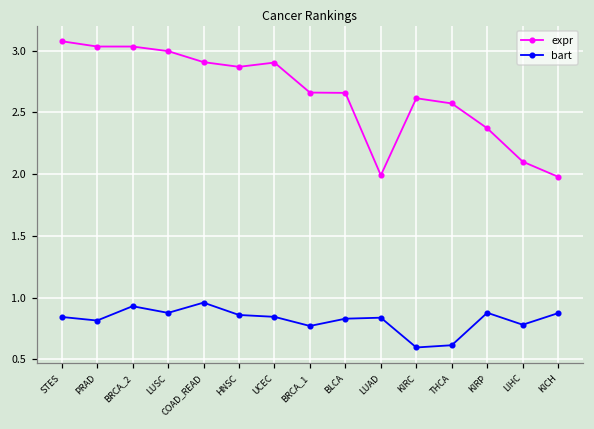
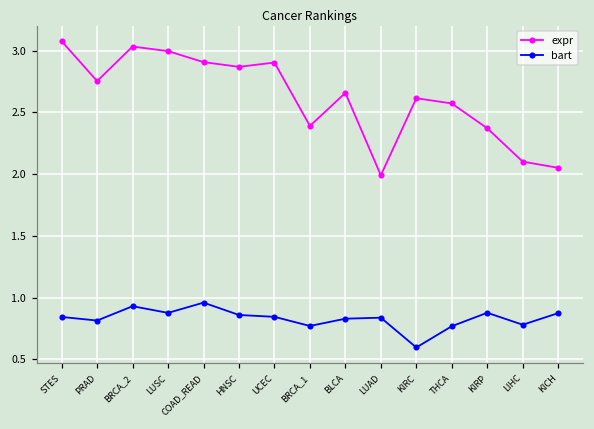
expr, PRAD: 3.03 -> 2.75
expr, BRCA_1: 2.66 -> 2.39
bart, THCA: 0.61 -> 0.77
expr, KICH: 1.98 -> 2.05
